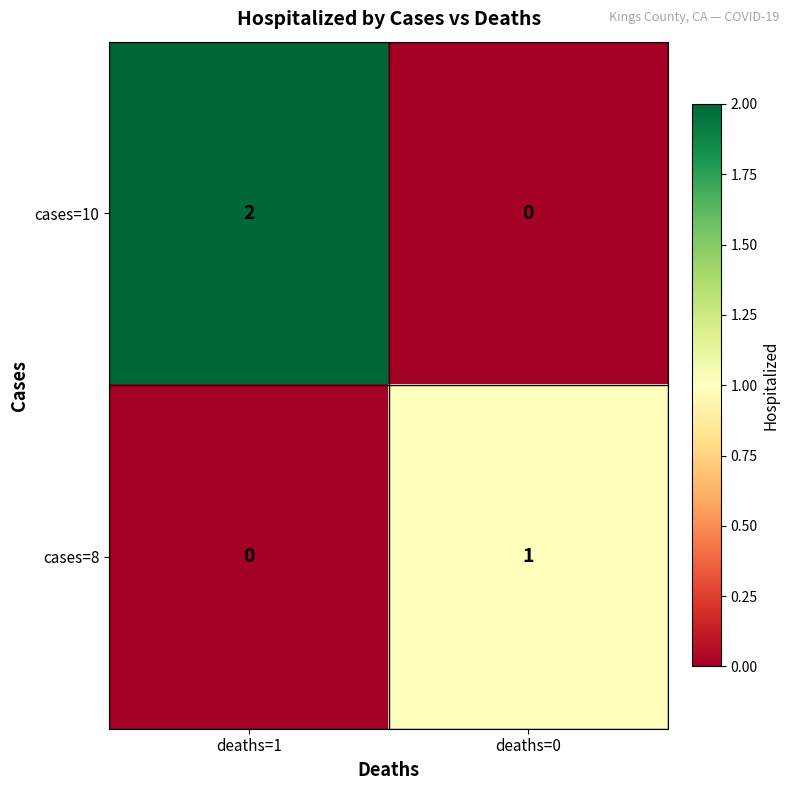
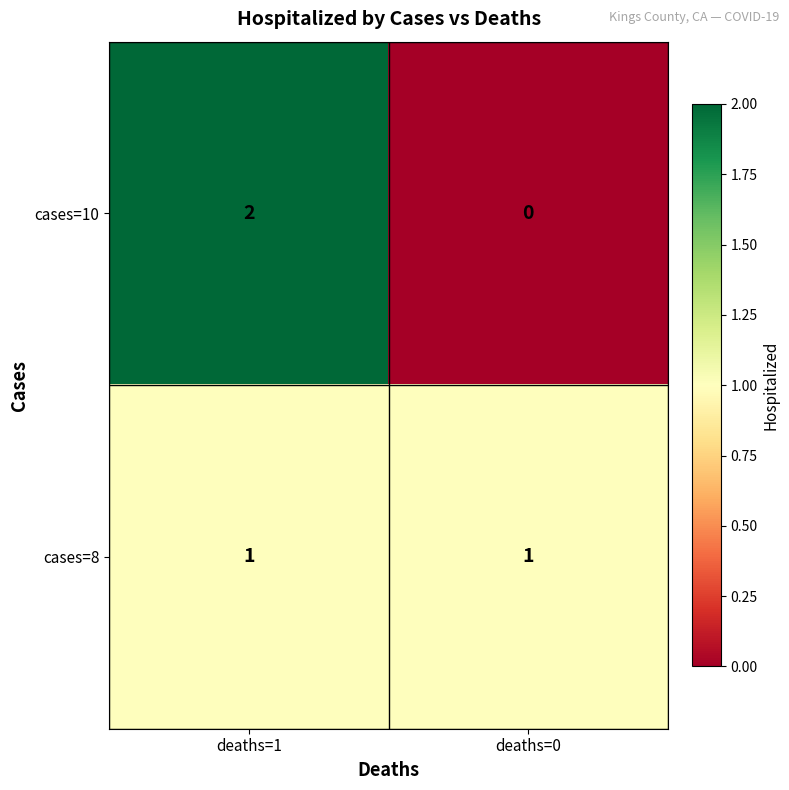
cases=8, deaths=1: 0 -> 1
